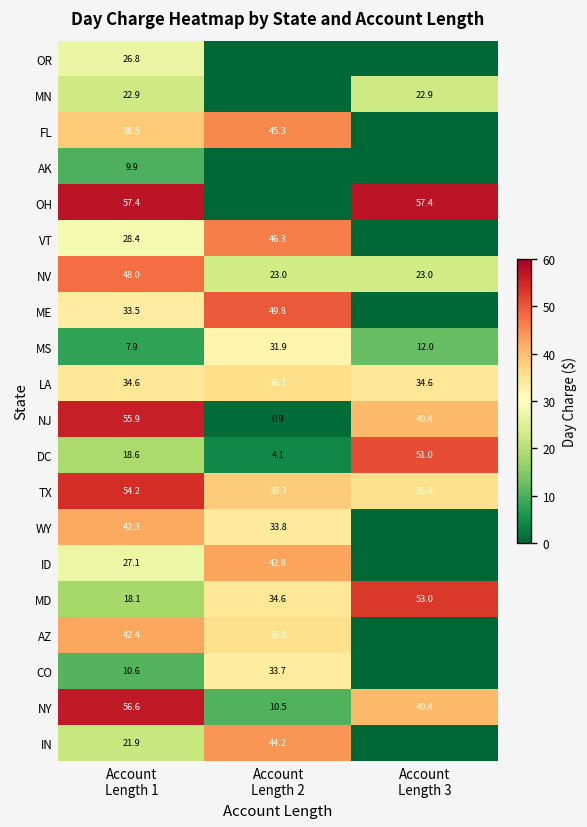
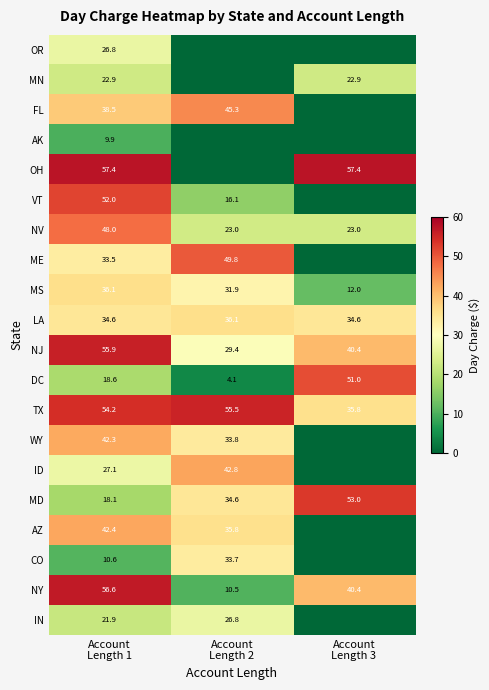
VT, Account Length 1: 28.4 -> 52.0
VT, Account Length 2: 46.3 -> 16.1
MS, Account Length 1: 7.9 -> 36.1
NJ, Account Length 2: 0.9 -> 29.4
TX, Account Length 2: 38.3 -> 55.5
IN, Account Length 2: 44.2 -> 26.8
